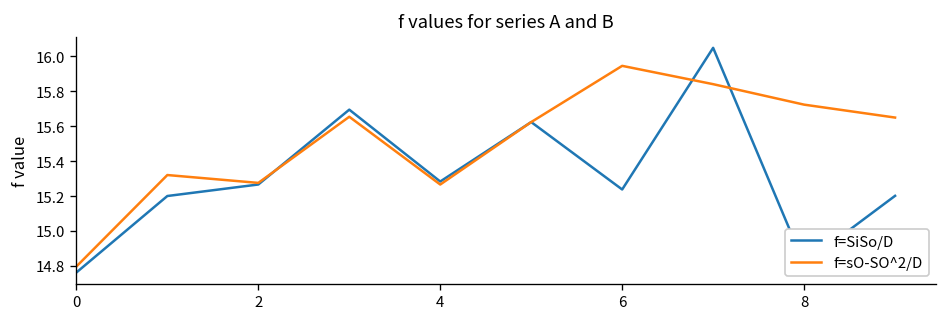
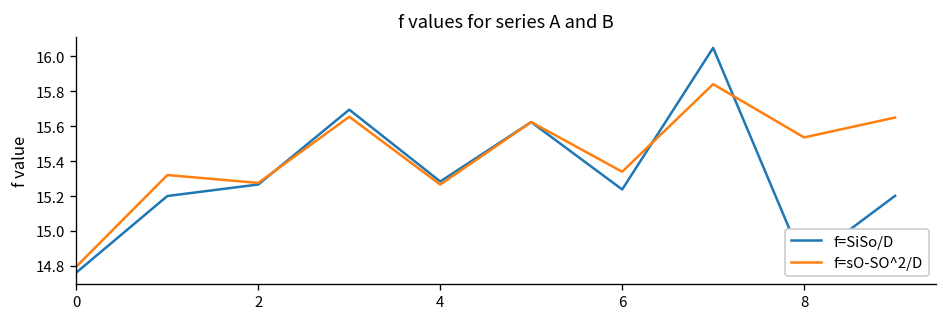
f=sO-SO^2/D, 6: 15.94 -> 15.34
f=sO-SO^2/D, 8: 15.72 -> 15.54
